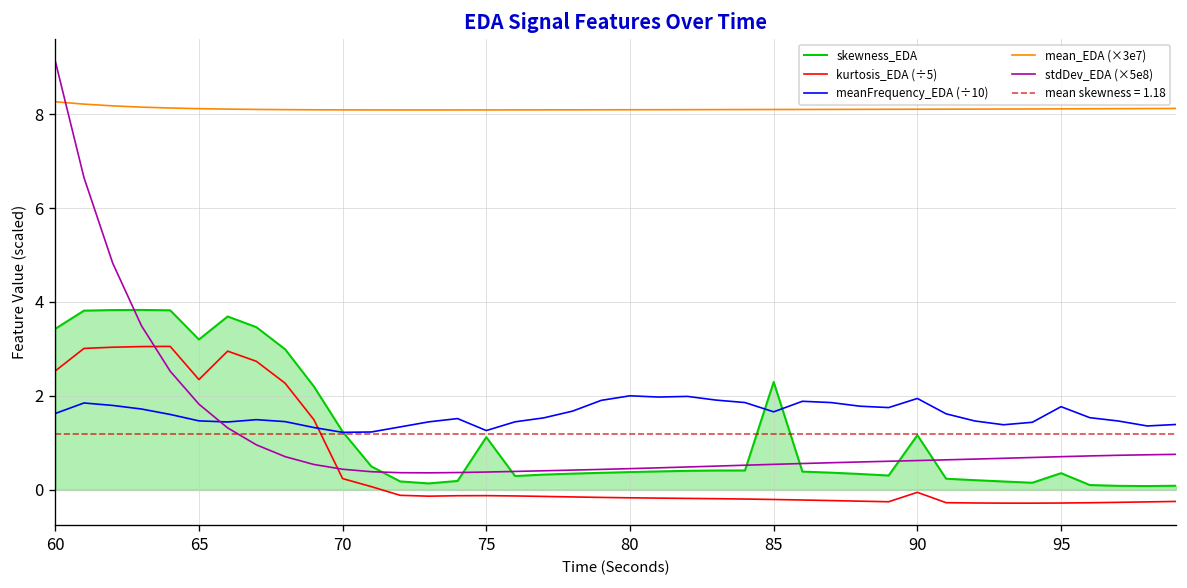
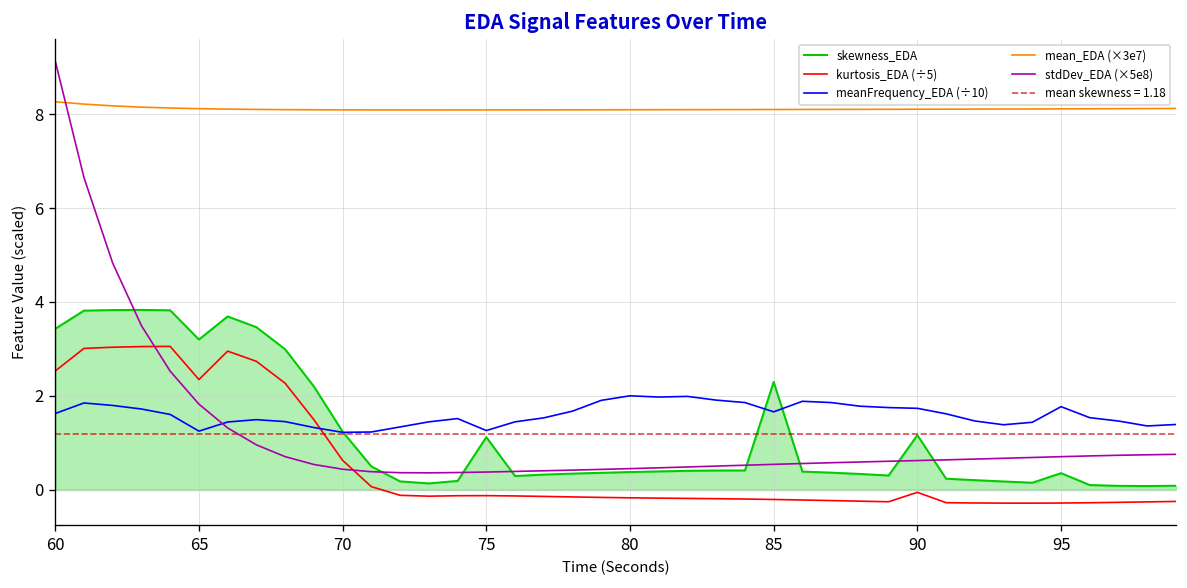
meanFrequency_EDA (÷10), 65: 1.5 -> 1.2
kurtosis_EDA (÷5), 70: 0.2 -> 0.6
meanFrequency_EDA (÷10), 90: 1.9 -> 1.7
